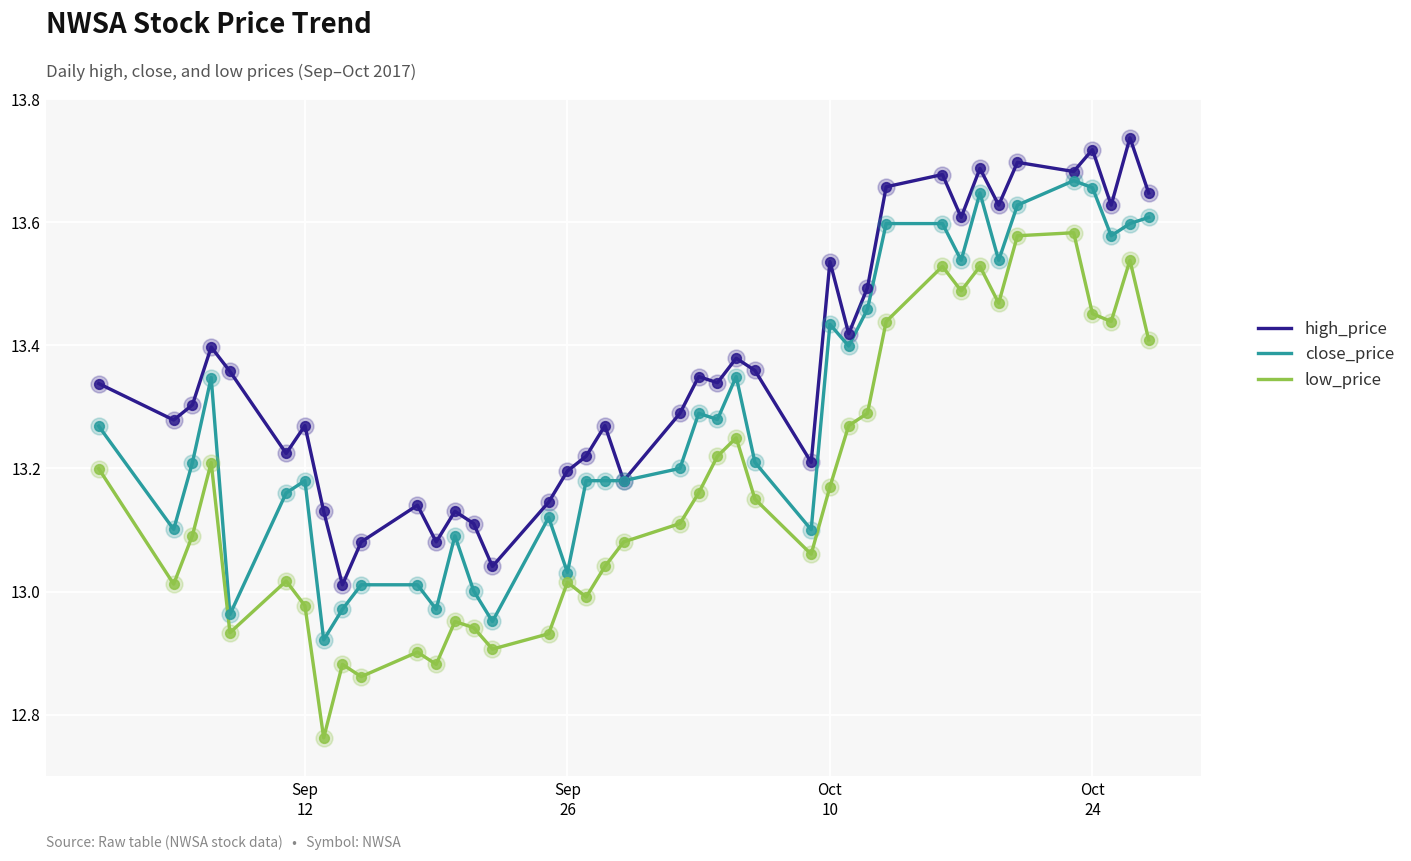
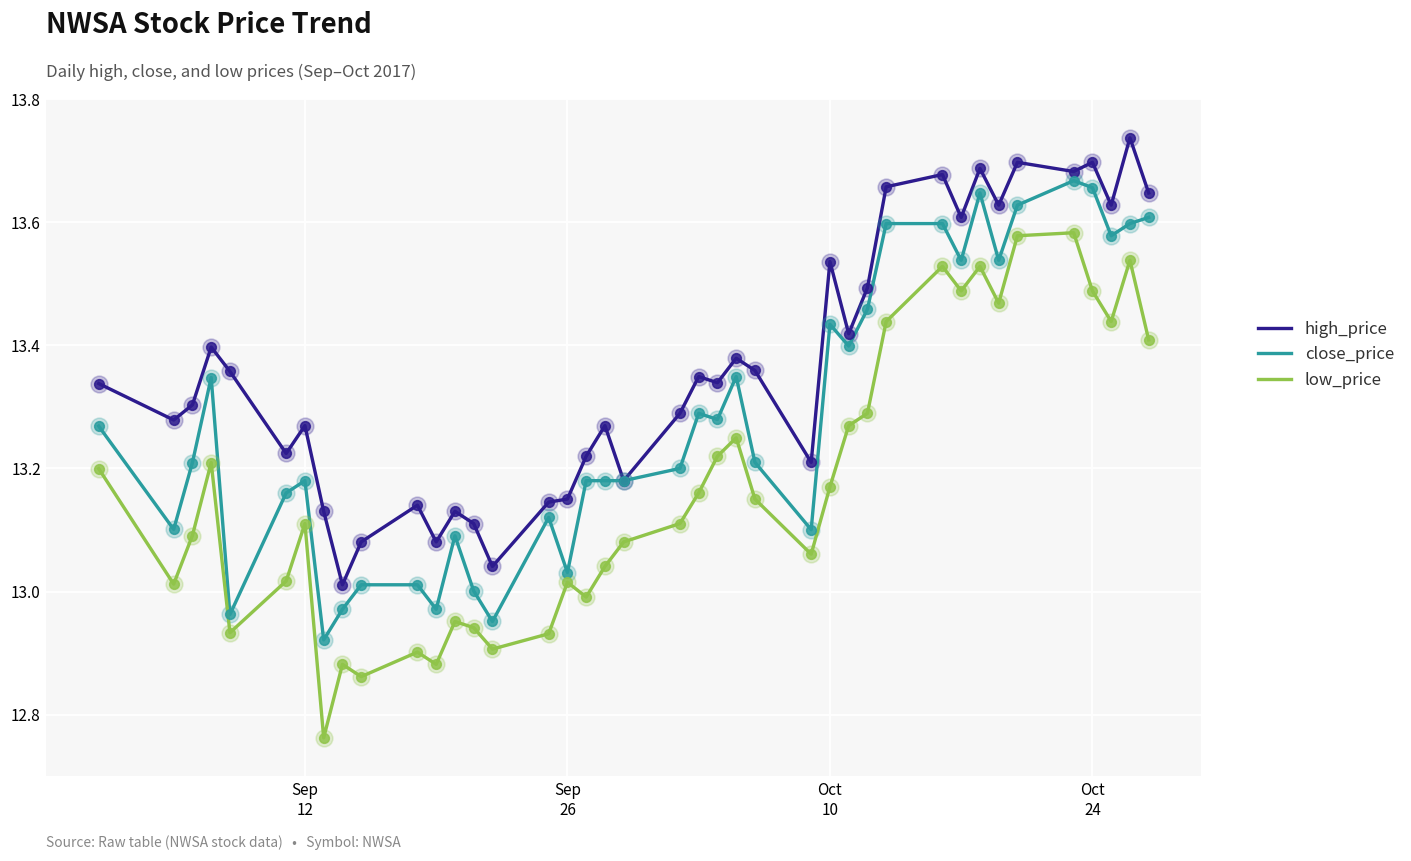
low_price, Sep 12: 12.98 -> 13.11
high_price, Sep 26: 13.20 -> 13.15
high_price, Oct 24: 13.72 -> 13.70
low_price, Oct 24: 13.45 -> 13.49
